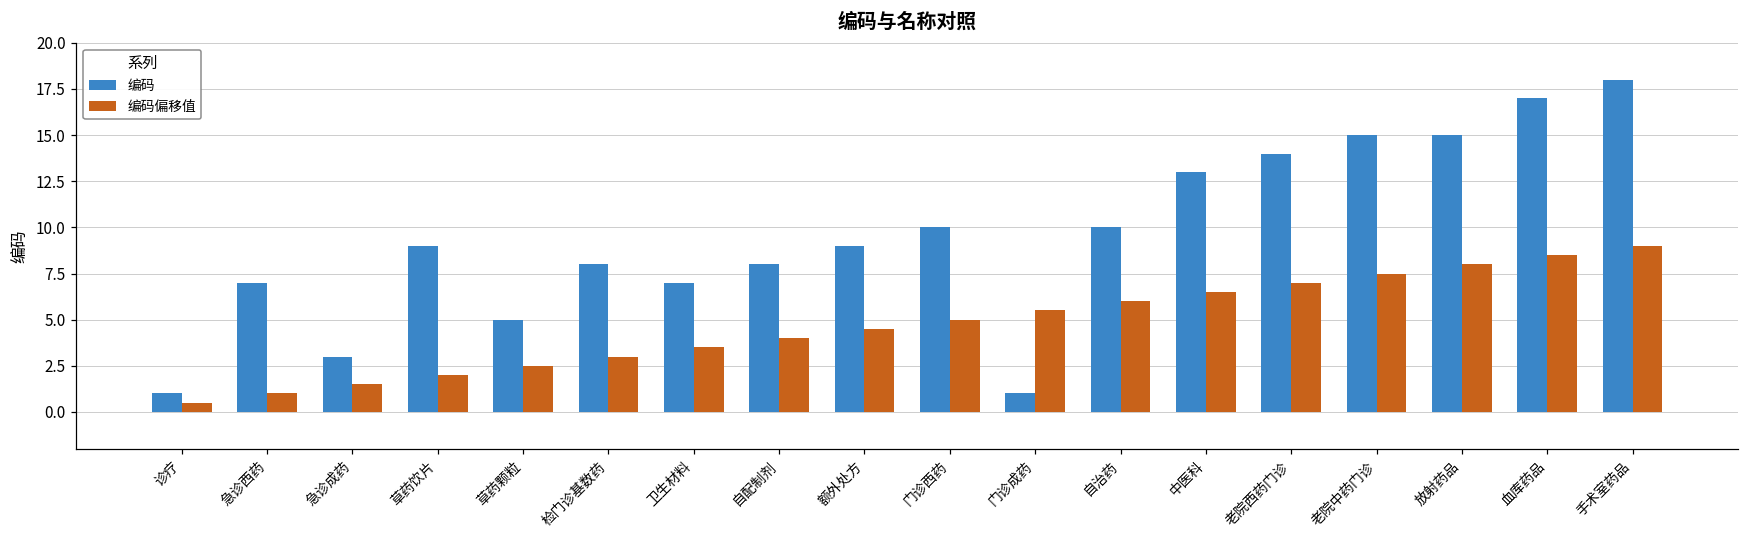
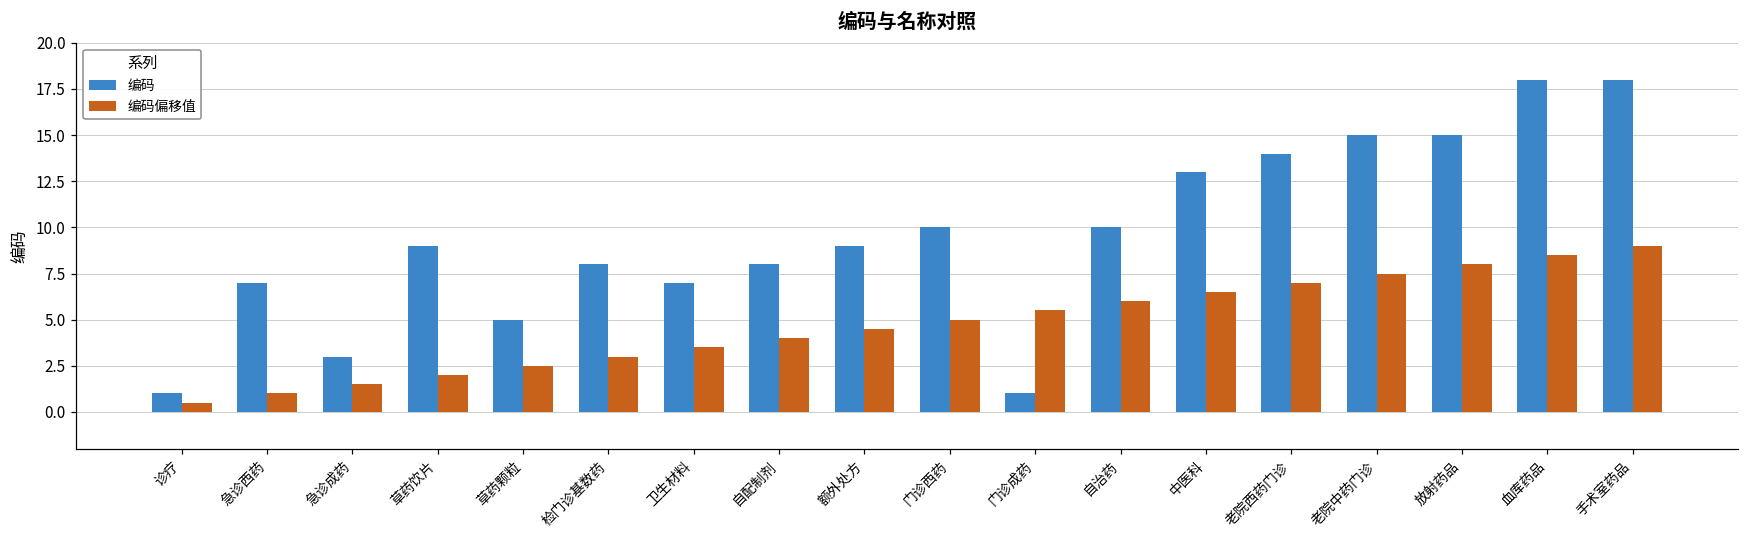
编码, 血库药品: 17 -> 18
